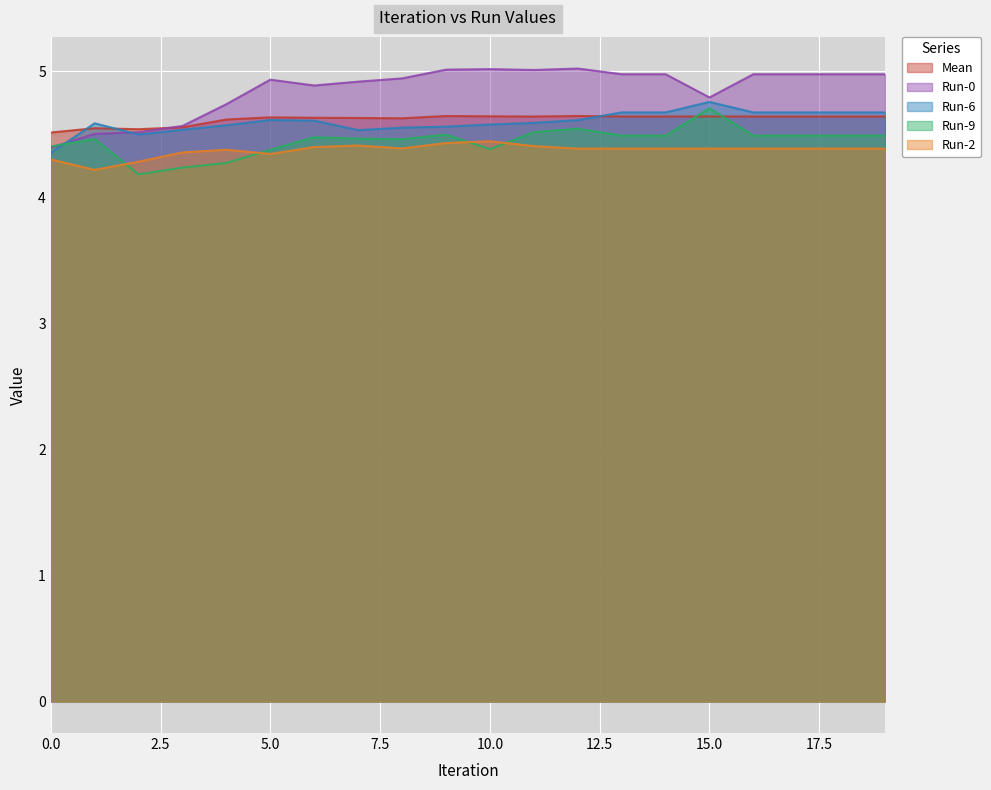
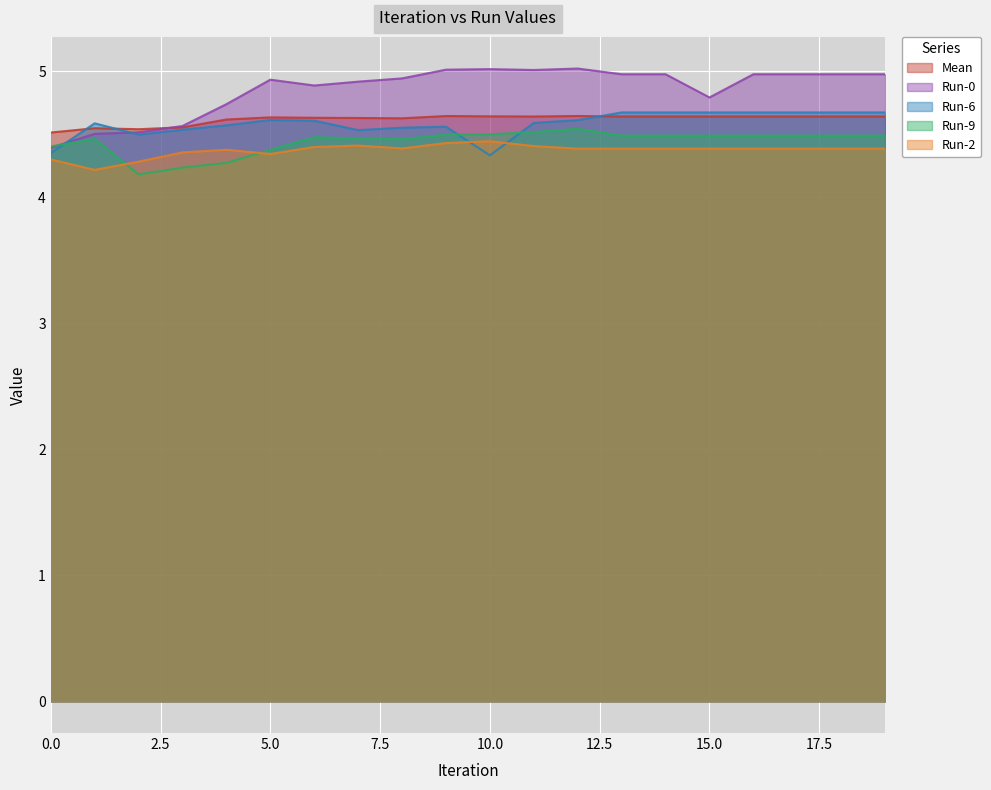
Run-6, 10.0: 4.58 -> 4.33
Run-9, 10.0: 4.38 -> 4.50
Run-6, 15.0: 4.76 -> 4.67
Run-9, 15.0: 4.71 -> 4.49
